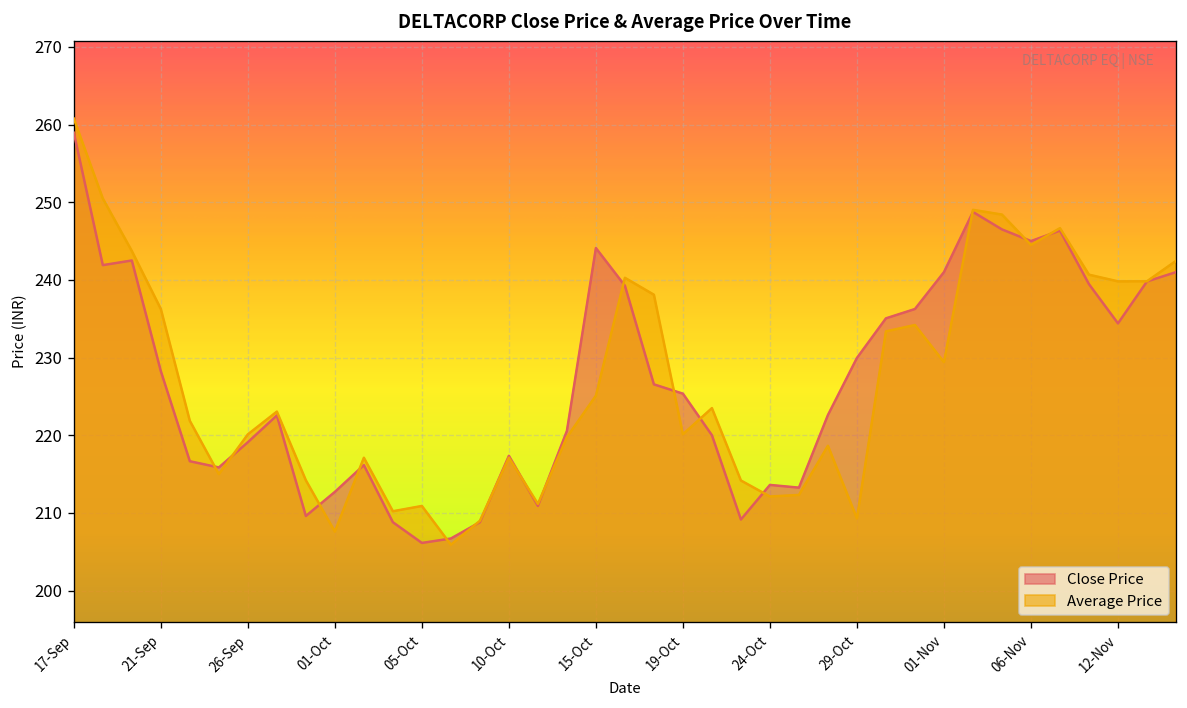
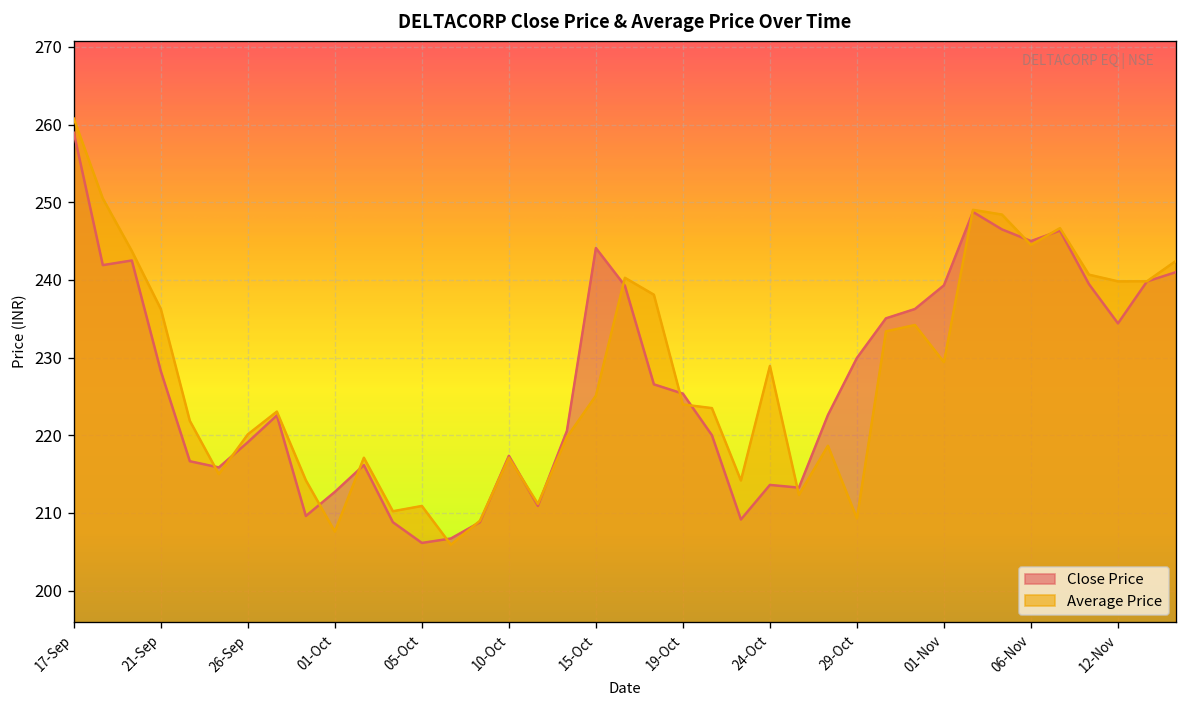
Average Price, 19-Oct: 220 -> 224
Average Price, 24-Oct: 212 -> 229
Close Price, 01-Nov: 241 -> 239
